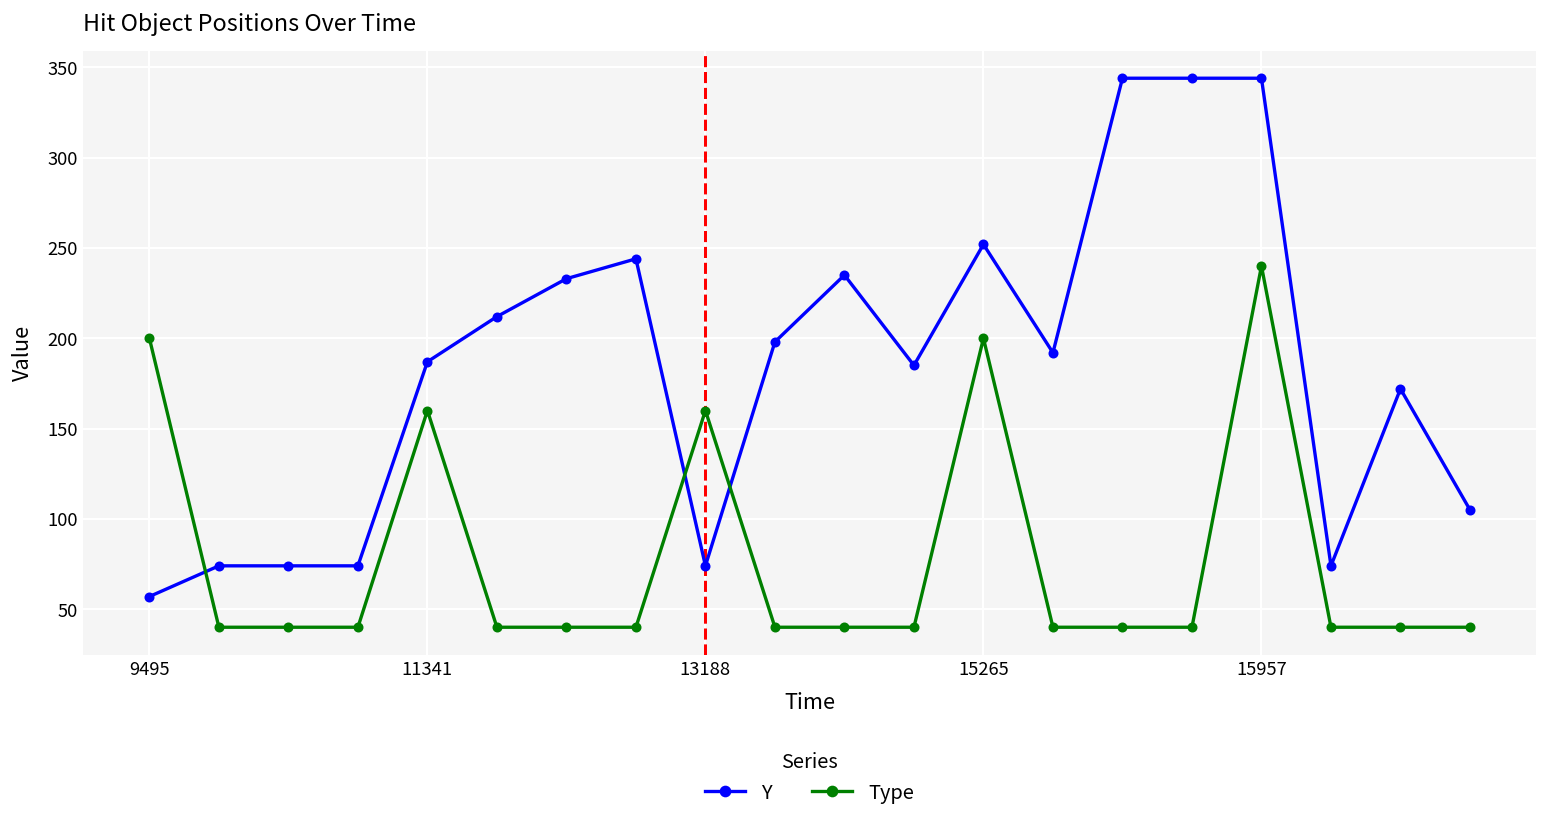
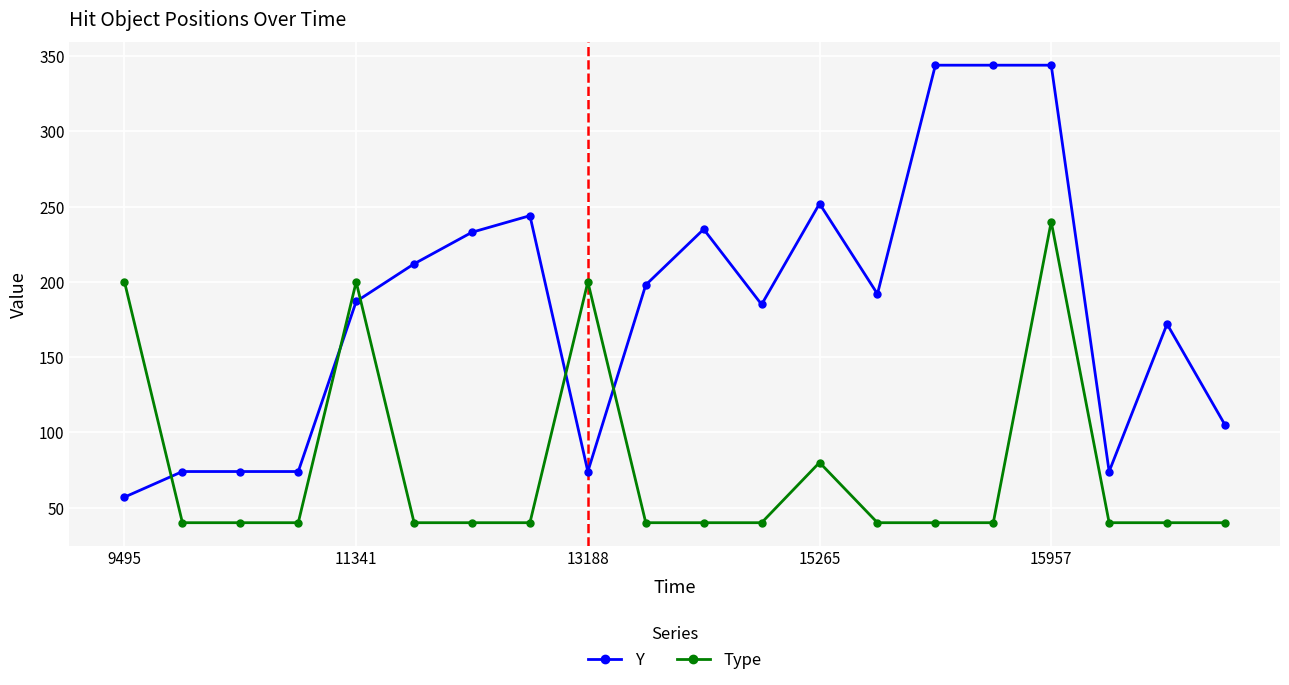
Type, 11341: 160 -> 200
Type, 13188: 160 -> 200
Type, 15265: 200 -> 80
